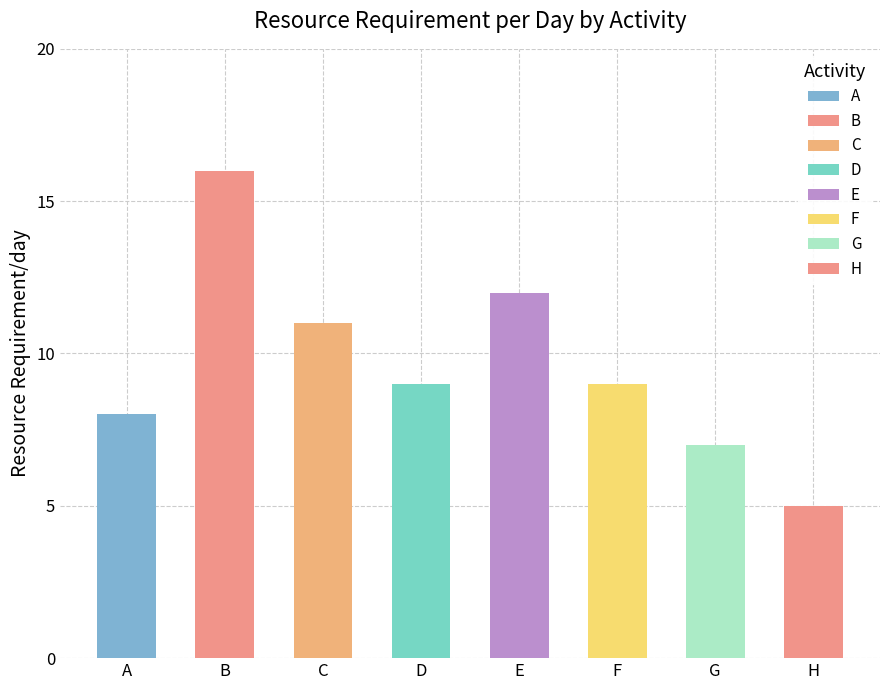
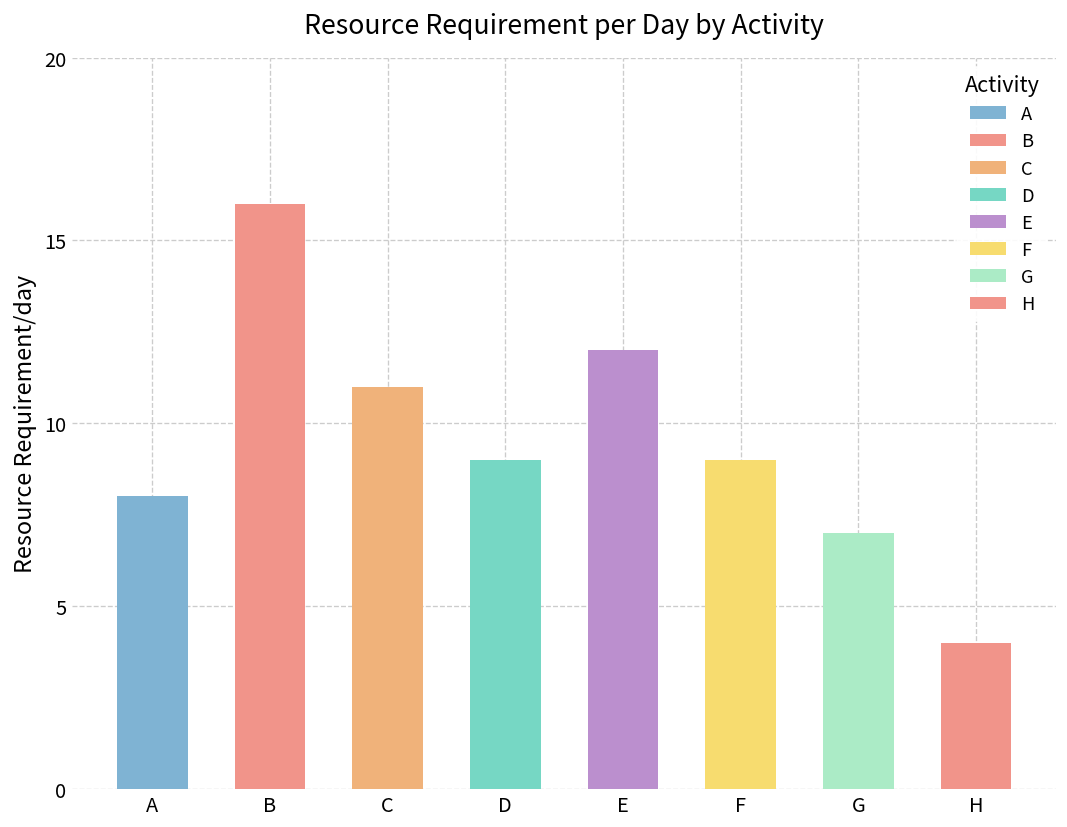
H: 5 -> 4
